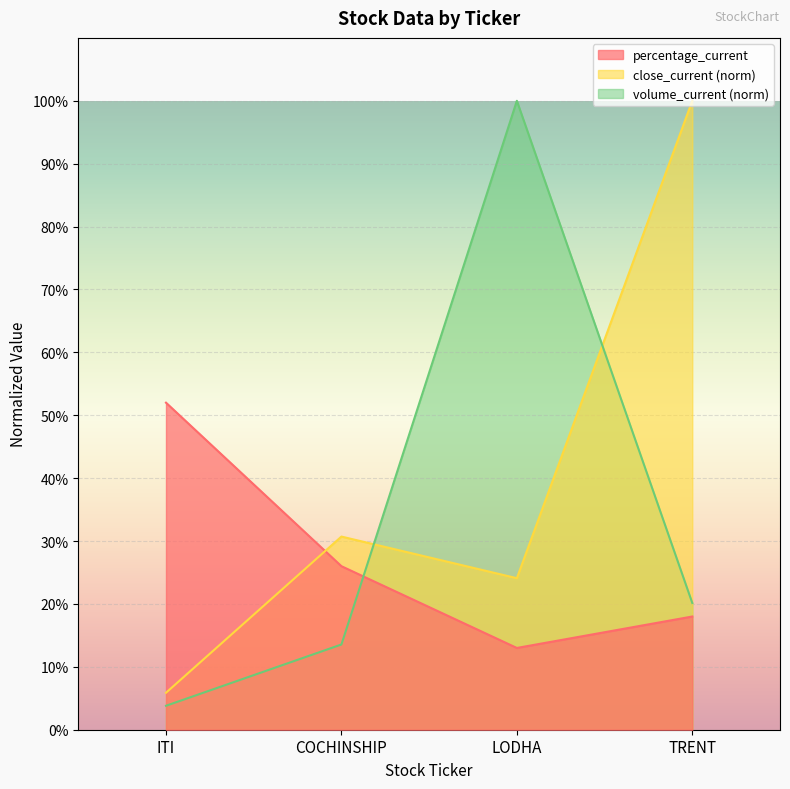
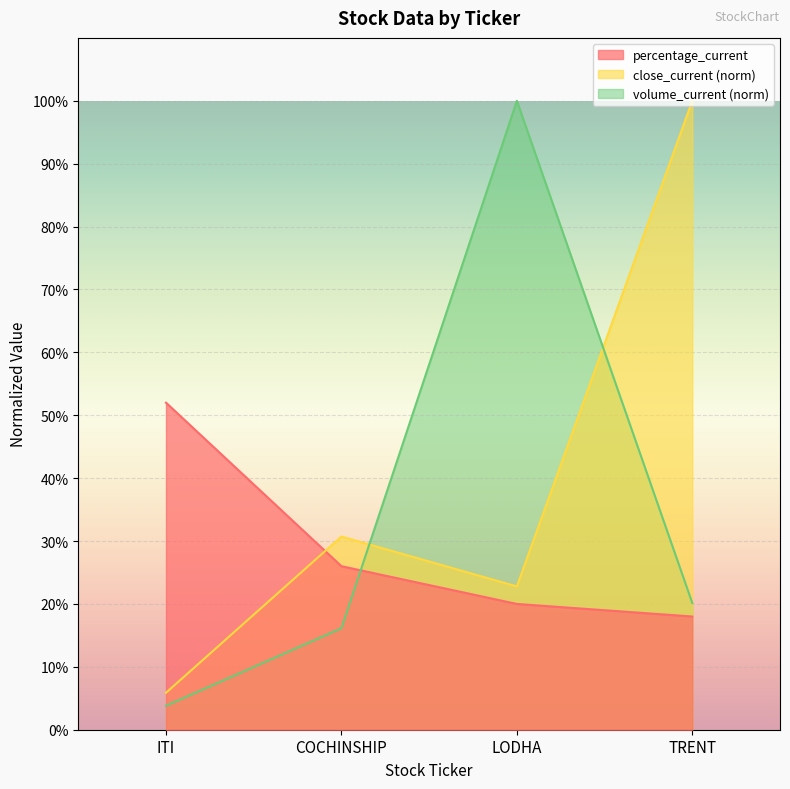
volume_current (norm), COCHINSHIP: 14% -> 16%
percentage_current, LODHA: 13% -> 20%
close_current (norm), LODHA: 24% -> 23%
